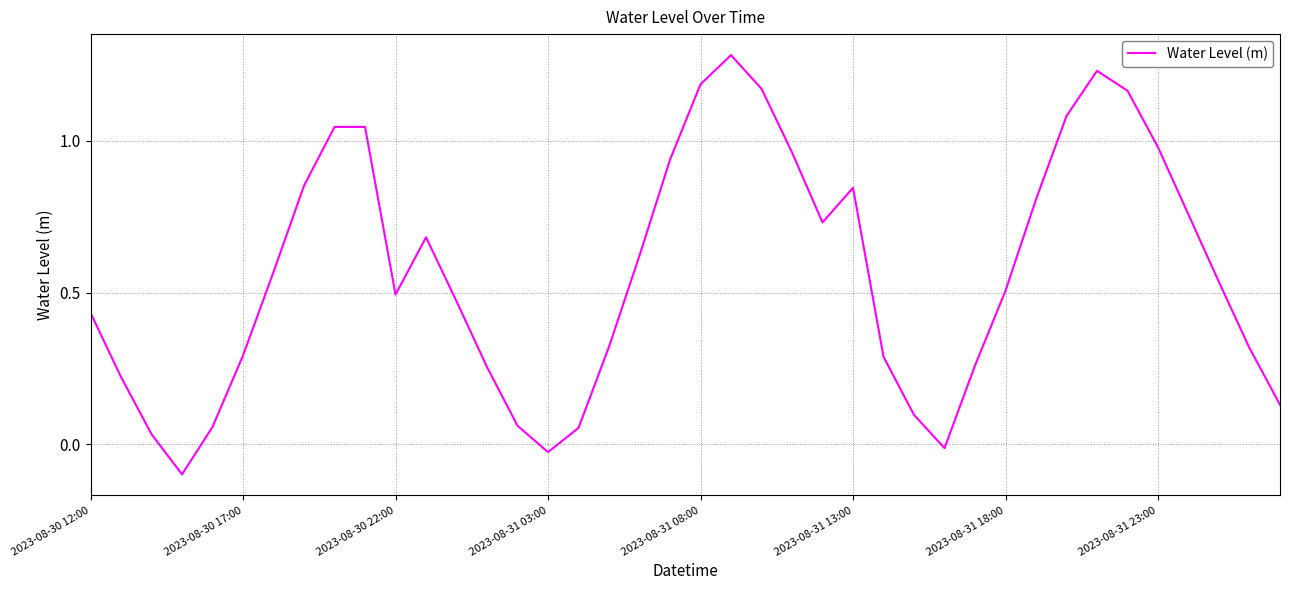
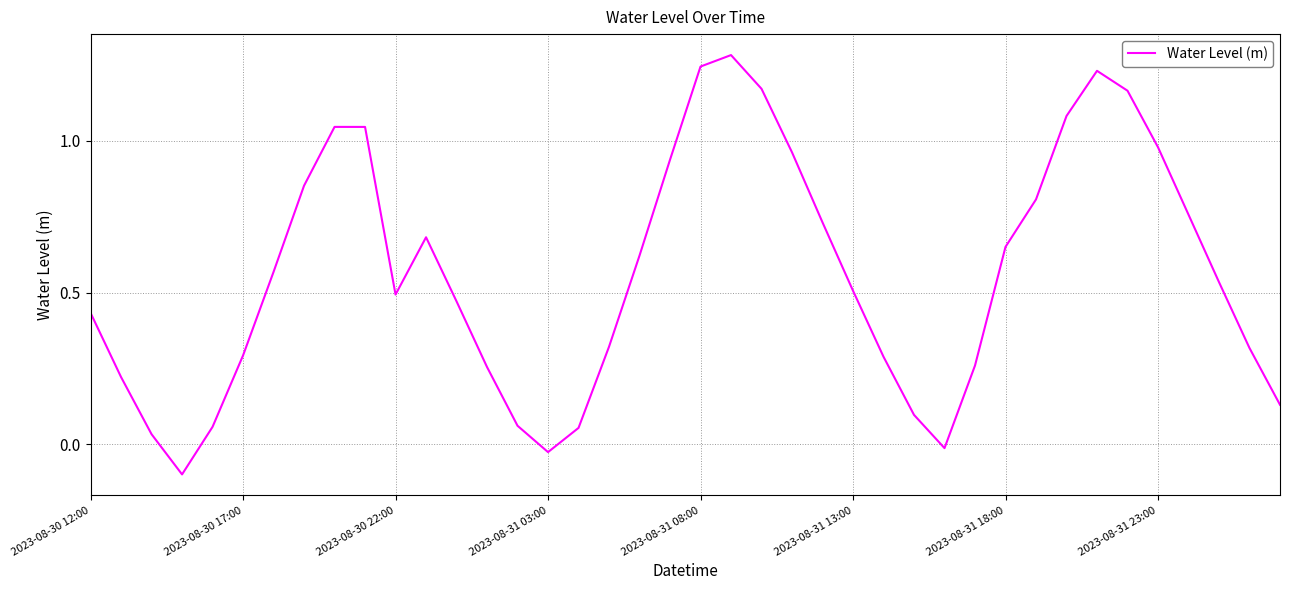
2023-08-31 08:00: 1.19 -> 1.24
2023-08-31 13:00: 0.85 -> 0.51
2023-08-31 18:00: 0.51 -> 0.65
